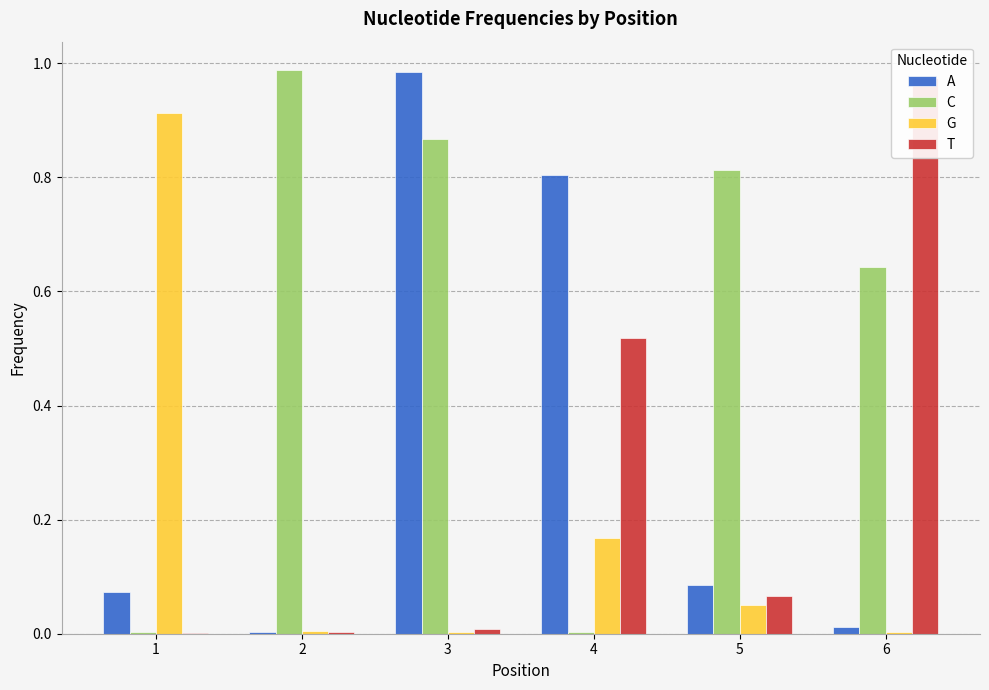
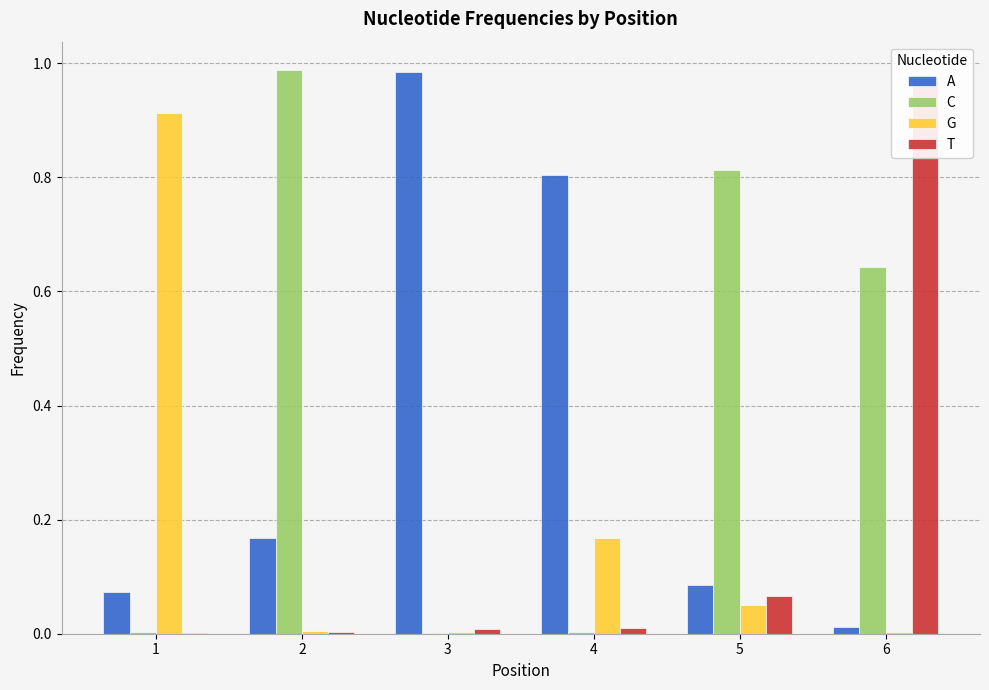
A, 2: 0.00 -> 0.17
C, 3: 0.87 -> 0.00
T, 4: 0.52 -> 0.01
